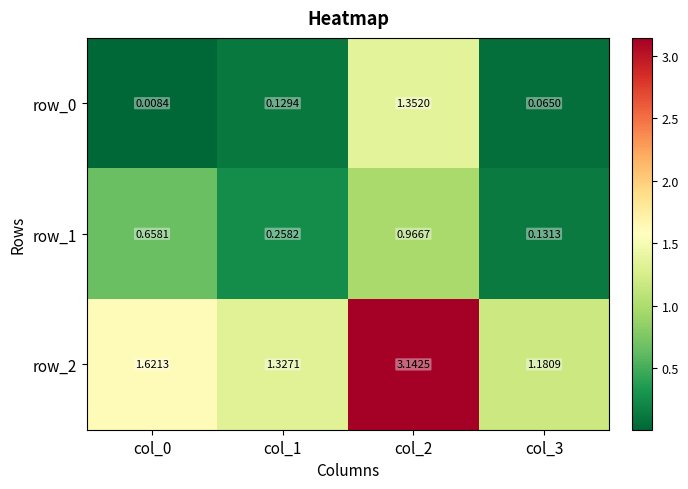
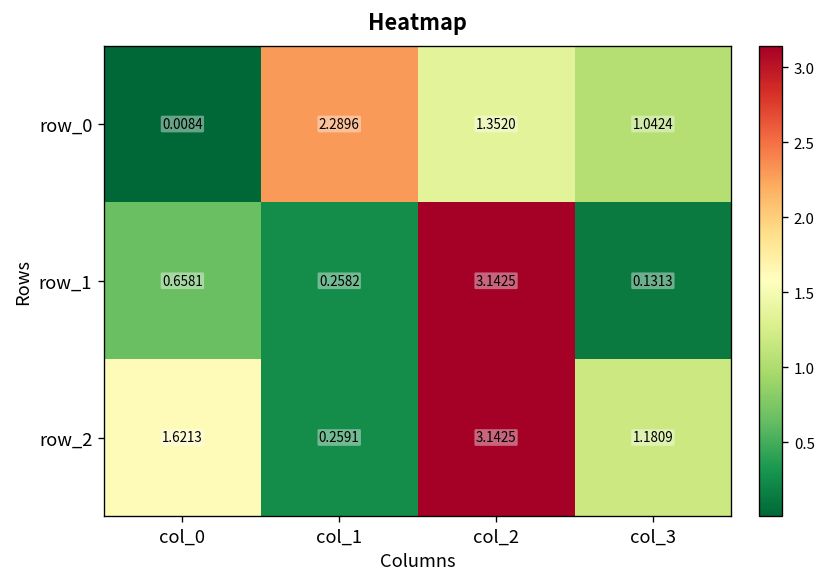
row_0, col_1: 0.1294 -> 2.2896
row_0, col_3: 0.0650 -> 1.0424
row_1, col_2: 0.9667 -> 3.1425
row_2, col_1: 1.3271 -> 0.2591
